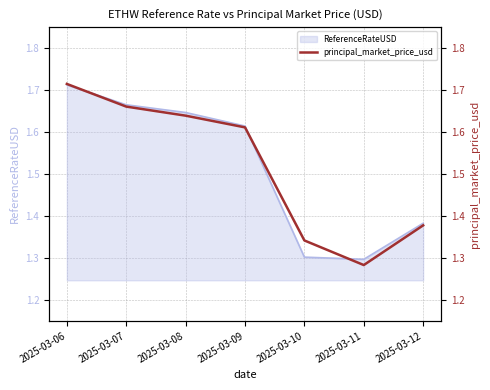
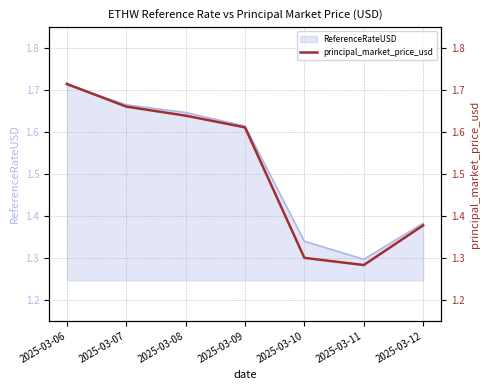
ReferenceRateUSD, 2025-03-10: 1.30 -> 1.34
principal_market_price_usd, 2025-03-10: 1.34 -> 1.30
